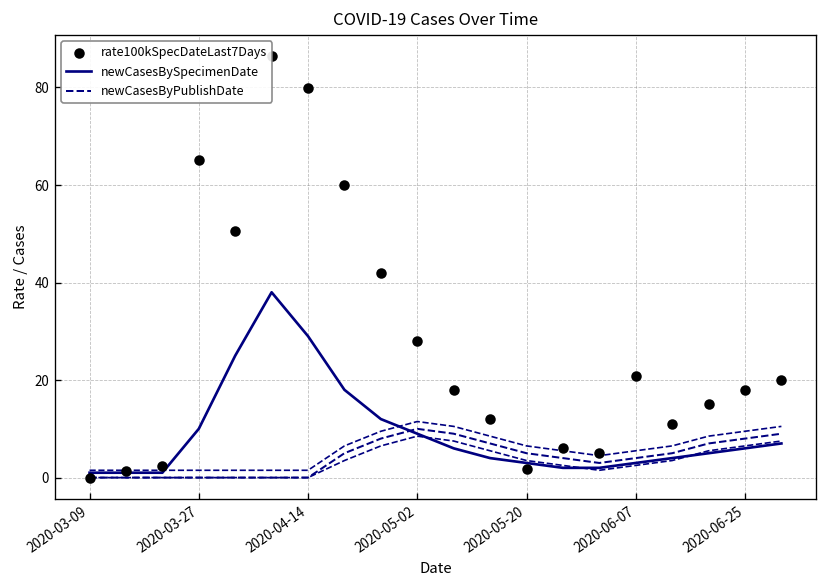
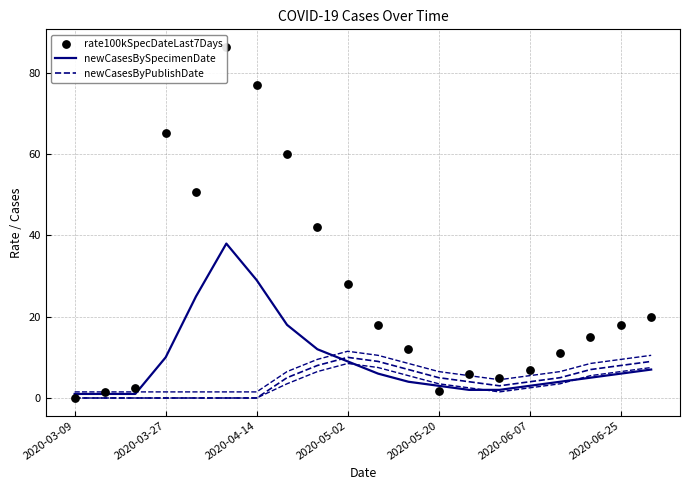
rate100kSpecDateLast7Days, 2020-04-14: 80 -> 77
rate100kSpecDateLast7Days, 2020-06-07: 21 -> 7
